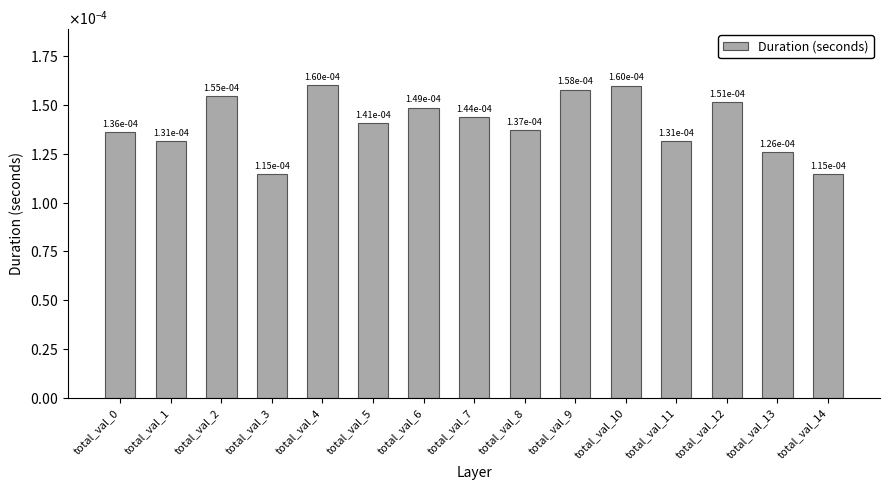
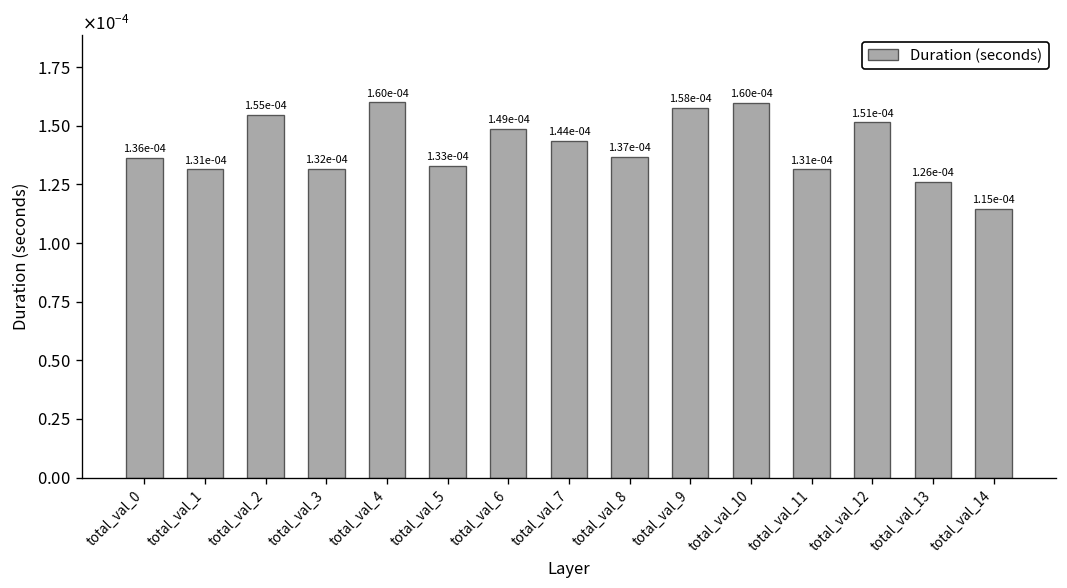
total_val_3: 1.15e-04 -> 1.32e-04
total_val_5: 1.41e-04 -> 1.33e-04
